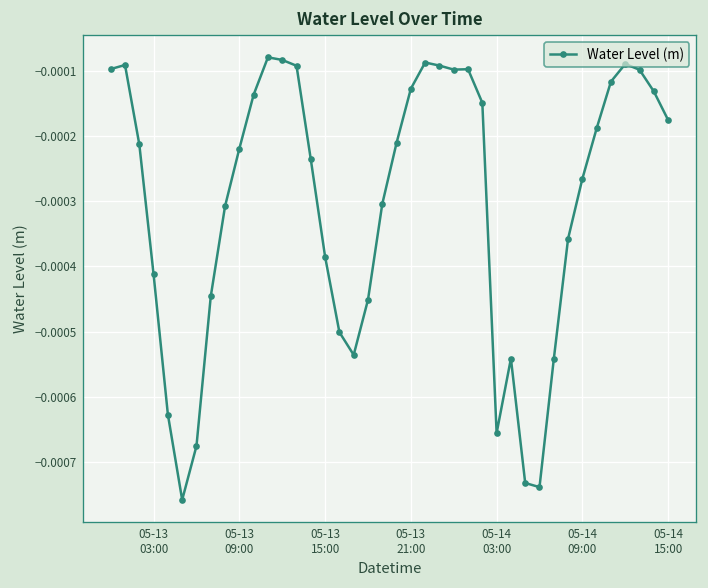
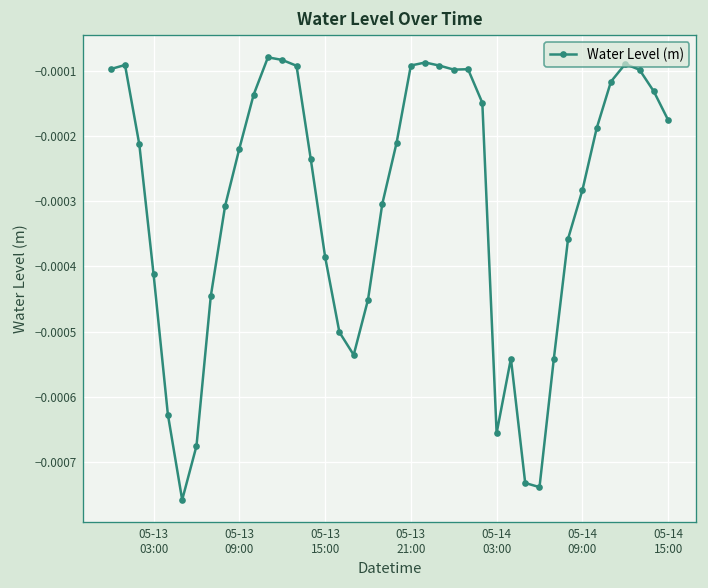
05-13 21:00: -0.00013 -> -0.00009
05-14 09:00: -0.00027 -> -0.00028
